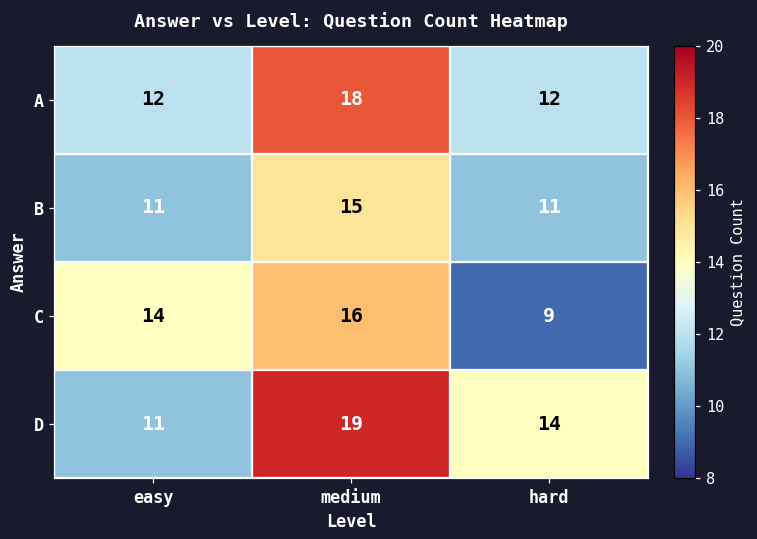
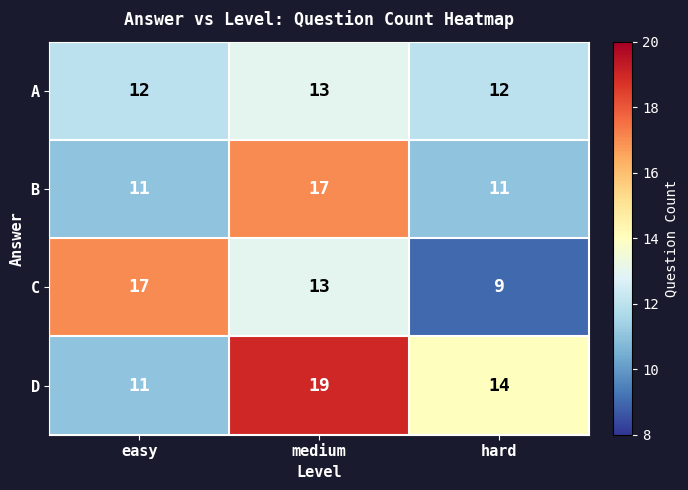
A, medium: 18 -> 13
B, medium: 15 -> 17
C, easy: 14 -> 17
C, medium: 16 -> 13
